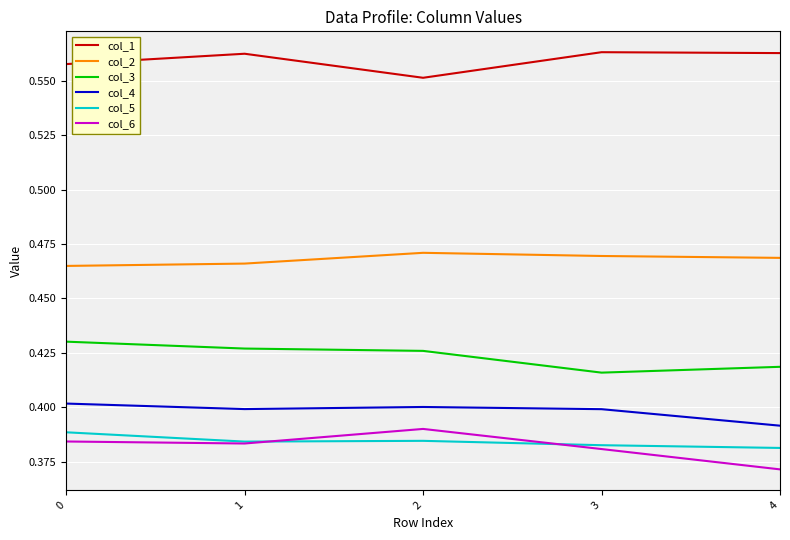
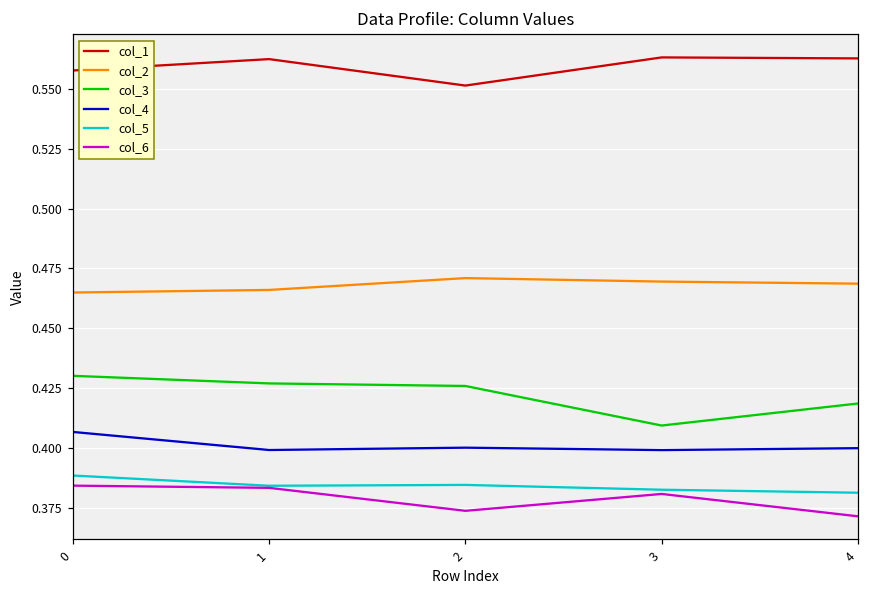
col_4, 0: 0.402 -> 0.407
col_6, 2: 0.390 -> 0.374
col_3, 3: 0.416 -> 0.409
col_4, 4: 0.392 -> 0.400
